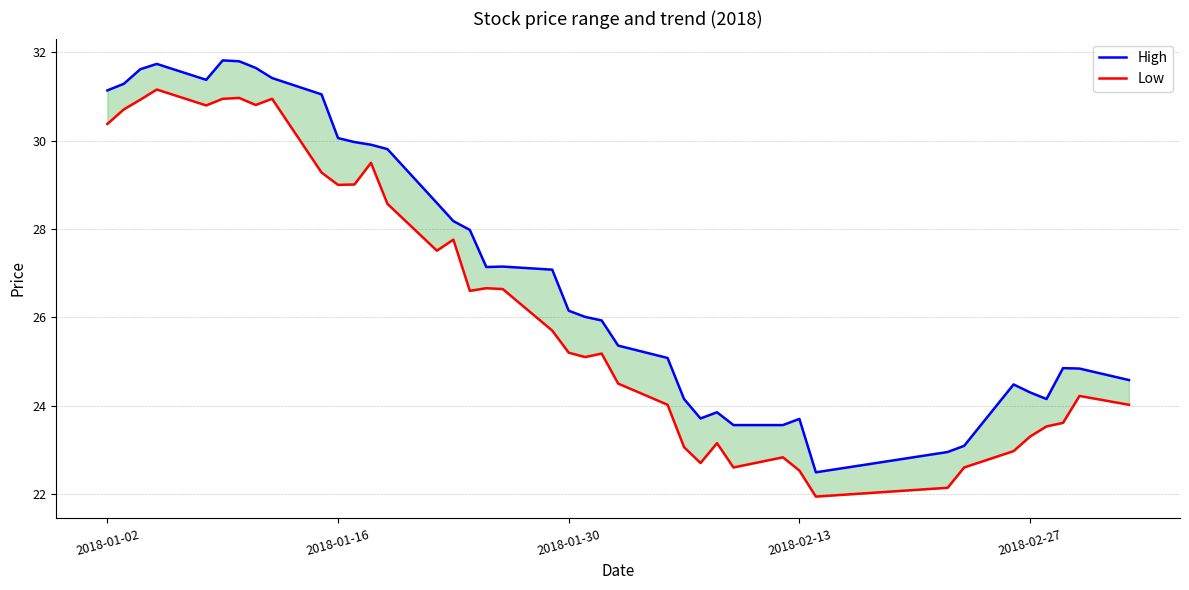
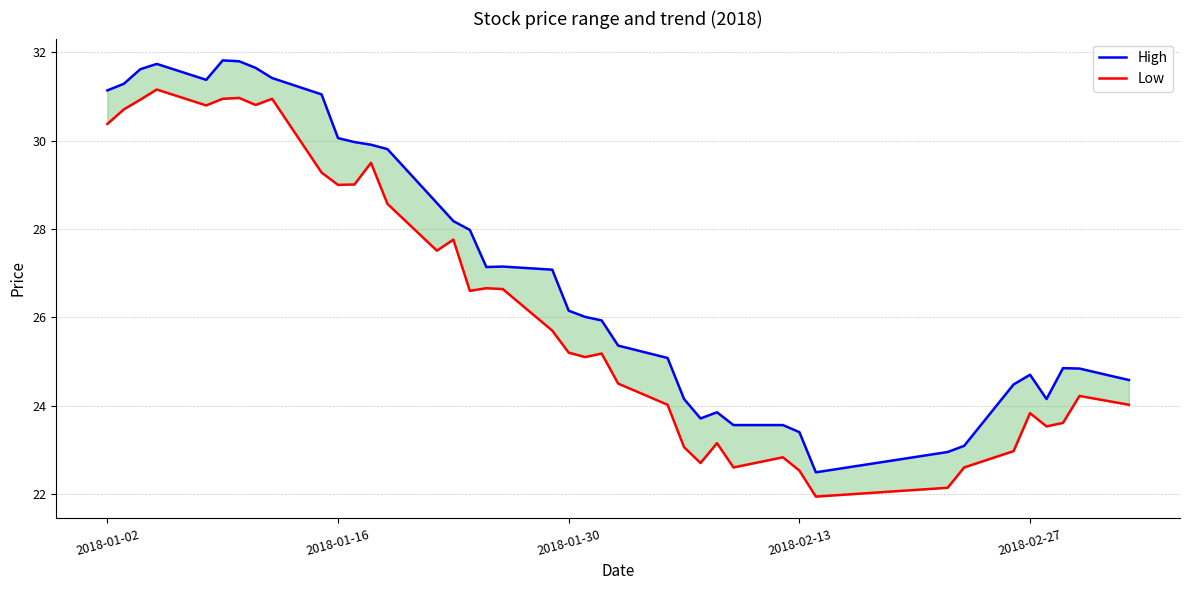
High, 2018-02-13: 23.7 -> 23.4
High, 2018-02-27: 24.3 -> 24.7
Low, 2018-02-27: 23.3 -> 23.8
